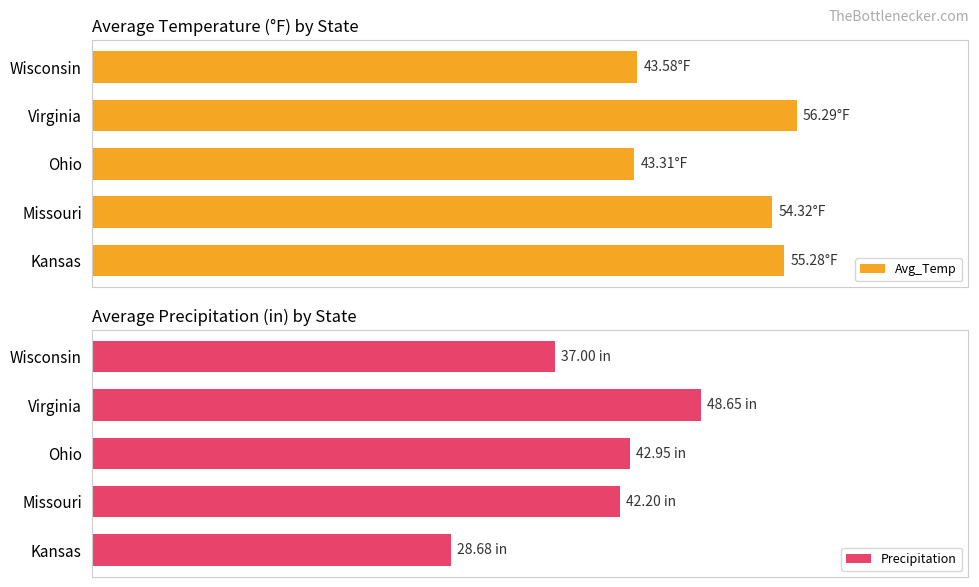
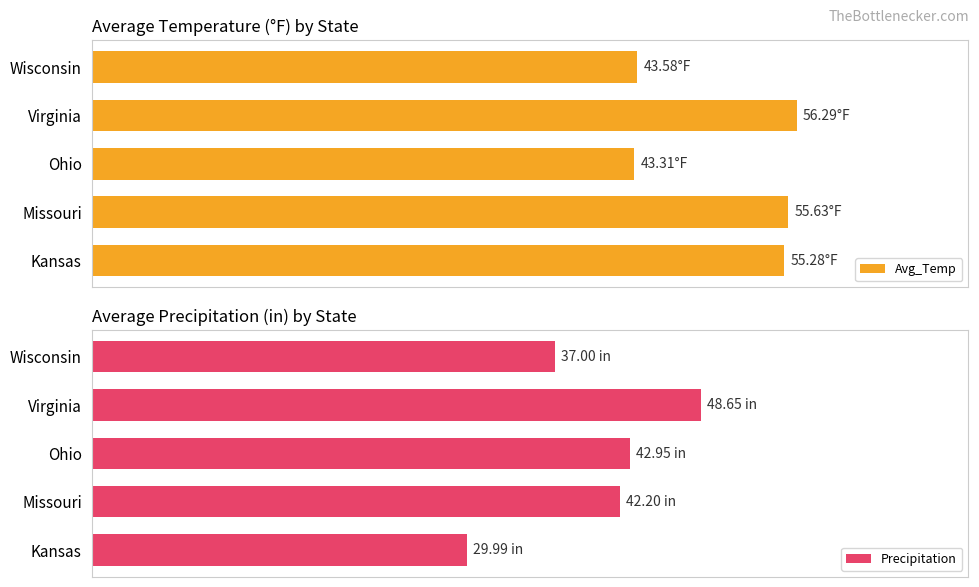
Average Temperature (°F) by State, Missouri: 54.32°F -> 55.63°F
Average Precipitation (in) by State, Kansas: 28.68 -> 29.99
